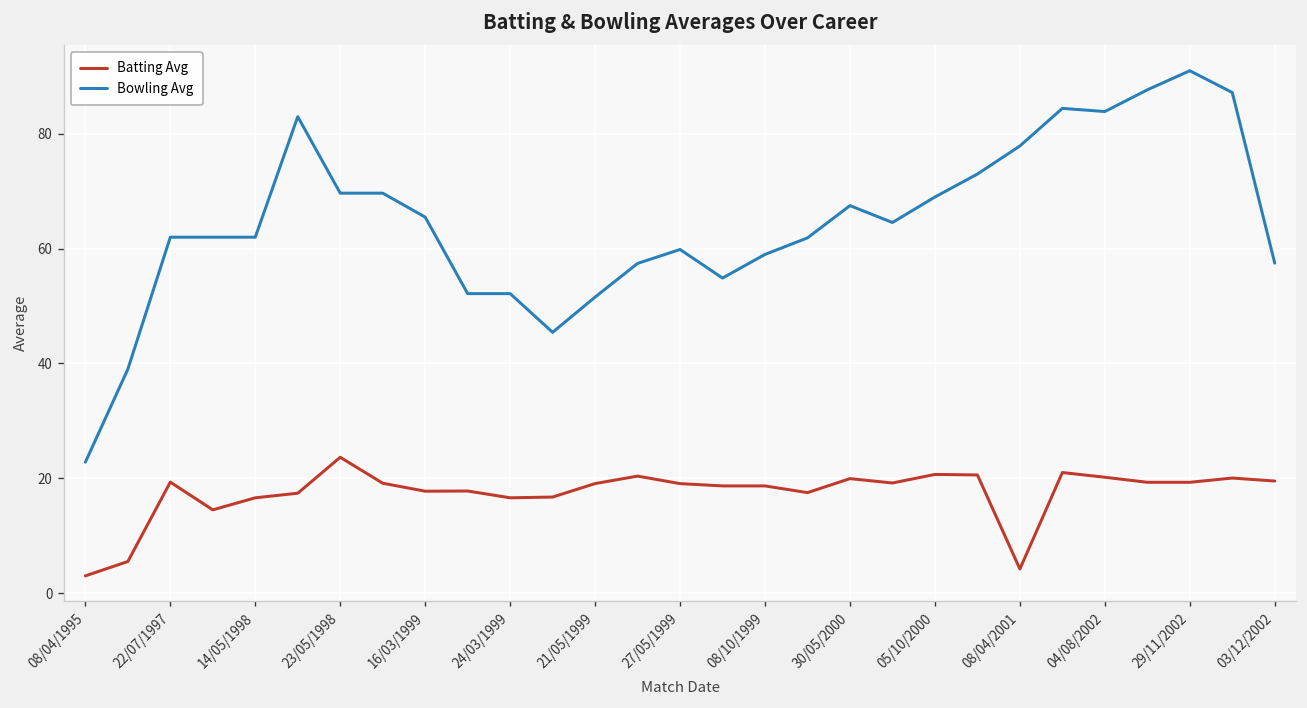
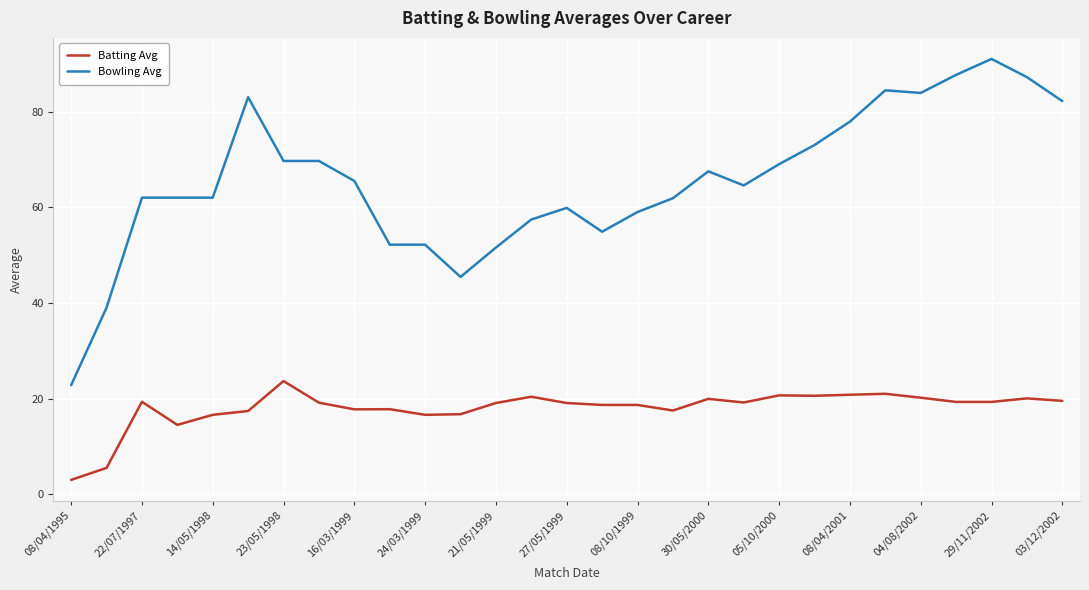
Batting Avg, 08/04/2001: 4 -> 21
Bowling Avg, 03/12/2002: 57 -> 82
